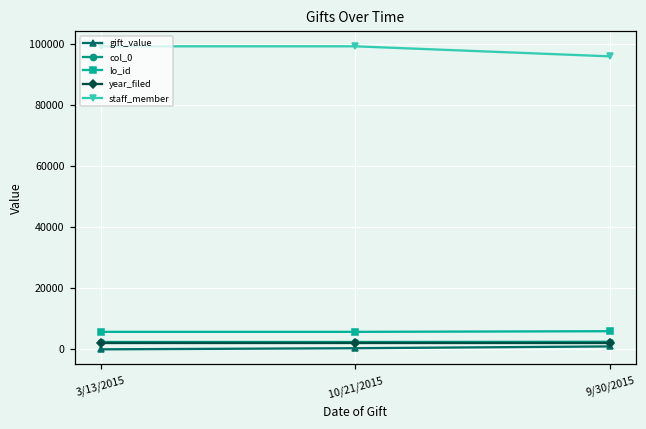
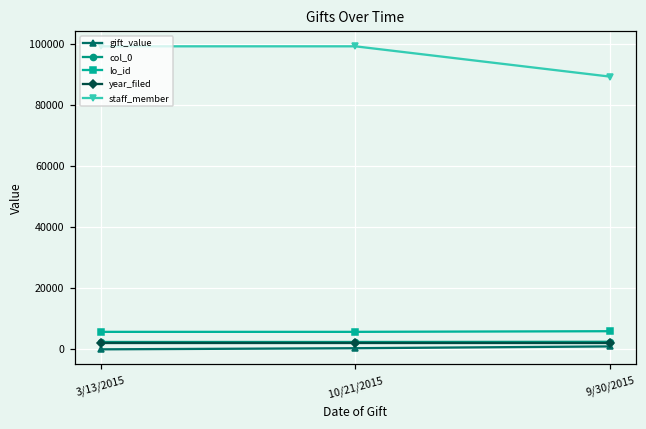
staff_member, 9/30/2015: 96000 -> 89000
